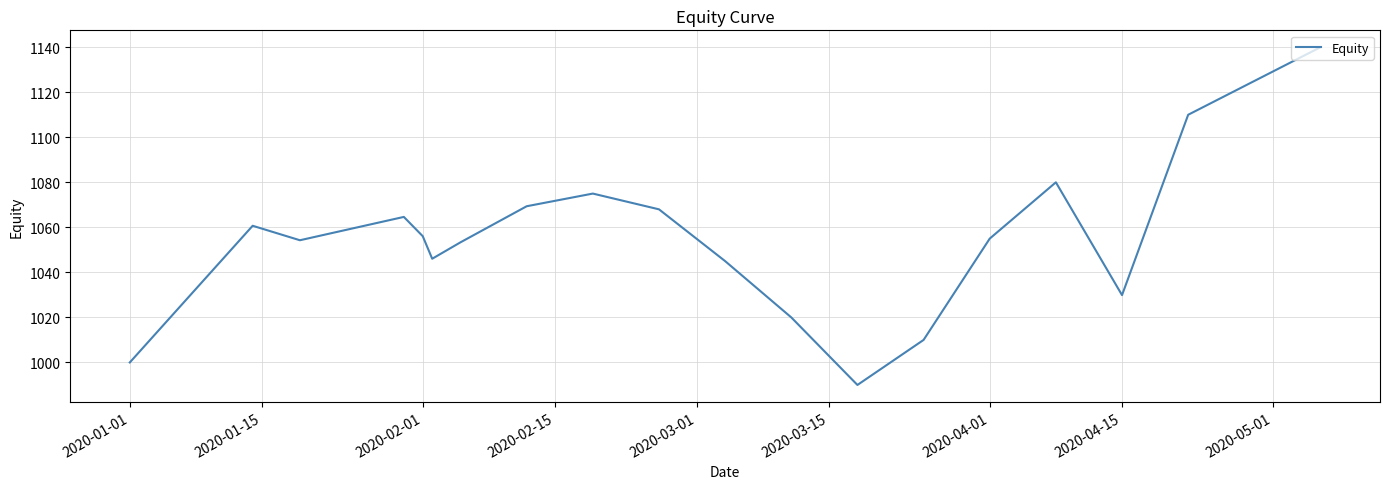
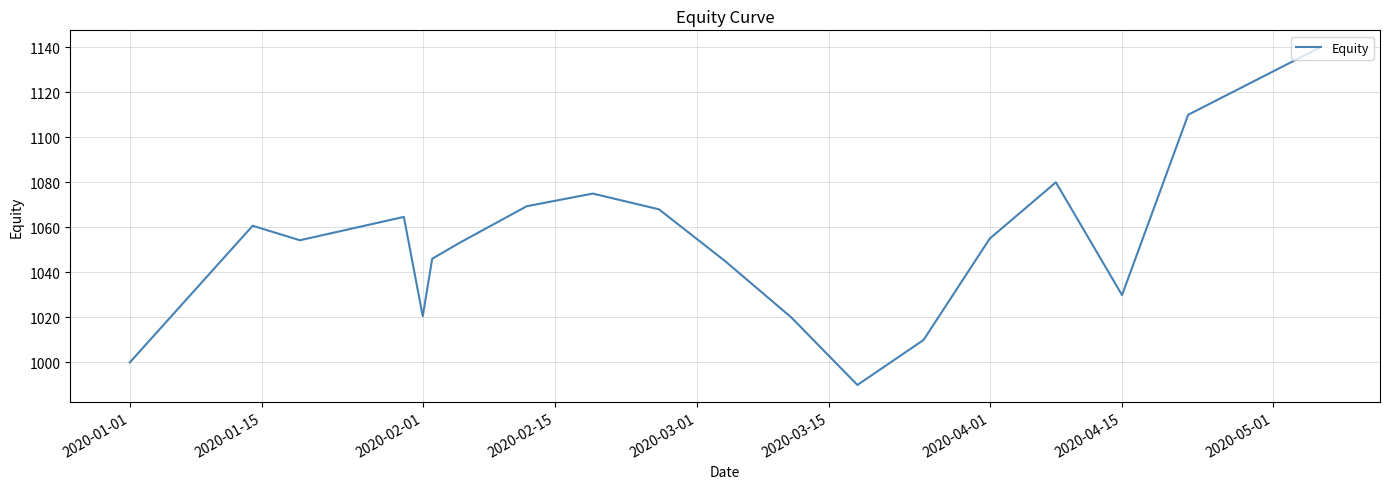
2020-02-01: 1056 -> 1021
